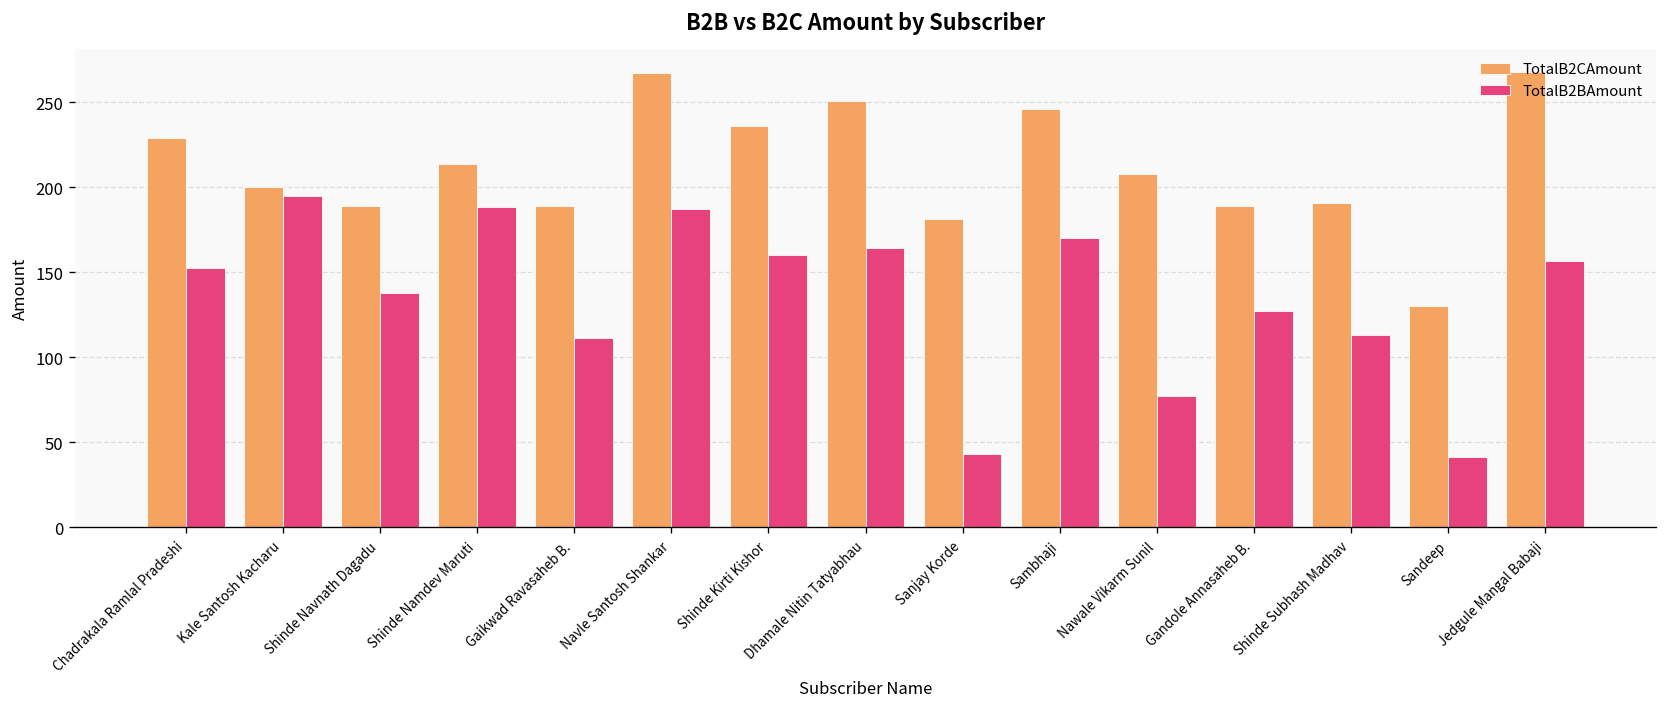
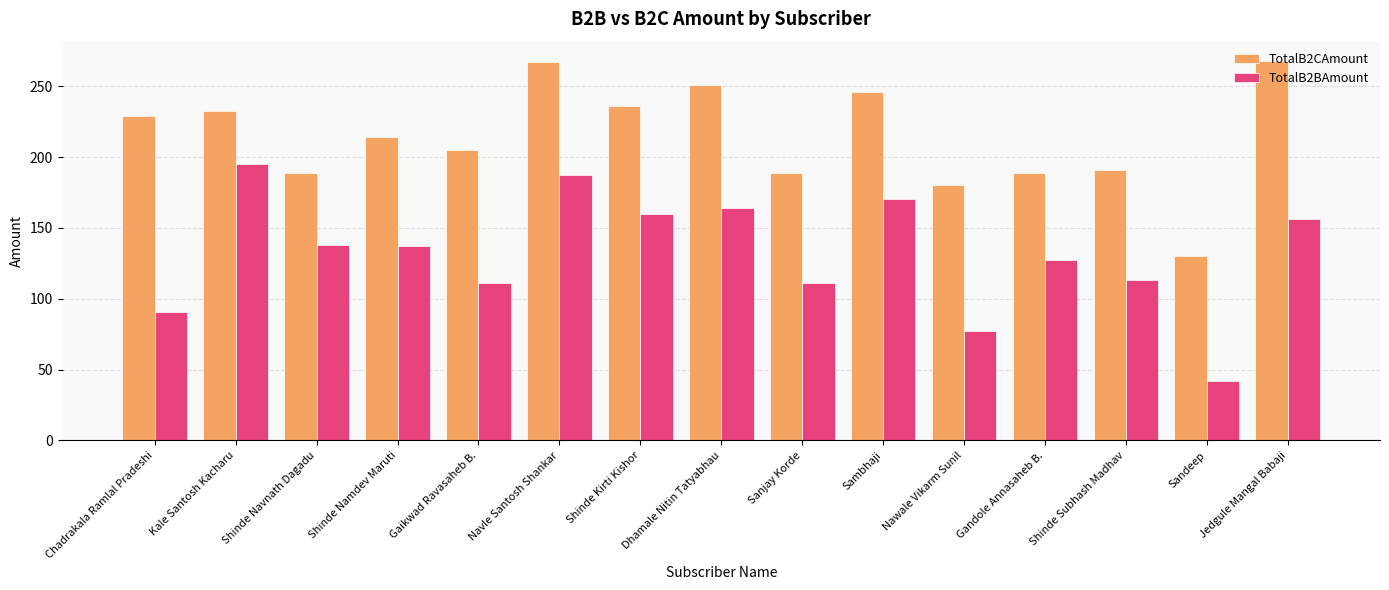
TotalB2BAmount, Chadrakala Ramlal Pradeshi: 153 -> 91
TotalB2CAmount, Kale Santosh Kacharu: 200 -> 232
TotalB2BAmount, Shinde Namdev Maruti: 188 -> 137
TotalB2CAmount, Gaikwad Ravasaheb B.: 189 -> 205
TotalB2CAmount, Sanjay Korde: 182 -> 189
TotalB2BAmount, Sanjay Korde: 43 -> 111
TotalB2CAmount, Nawale Vikarm Sunil: 208 -> 181
